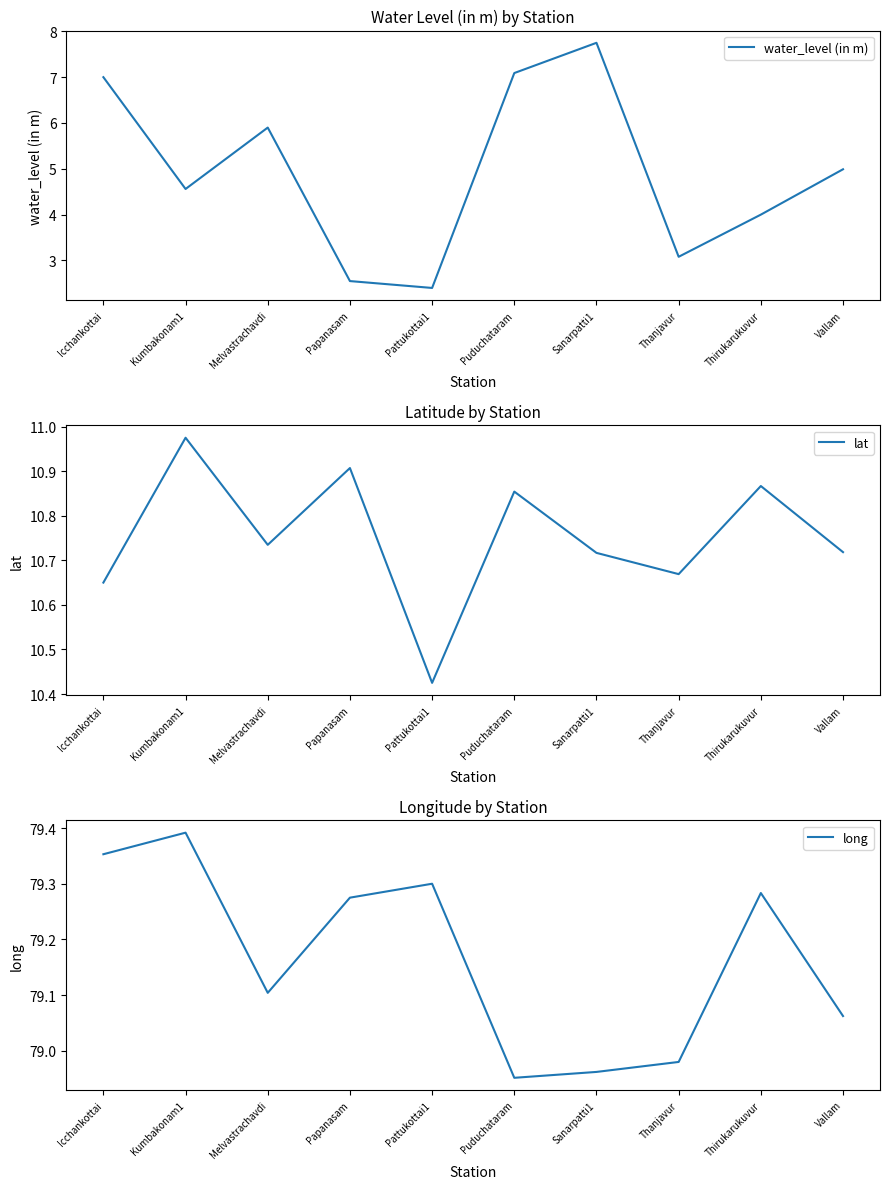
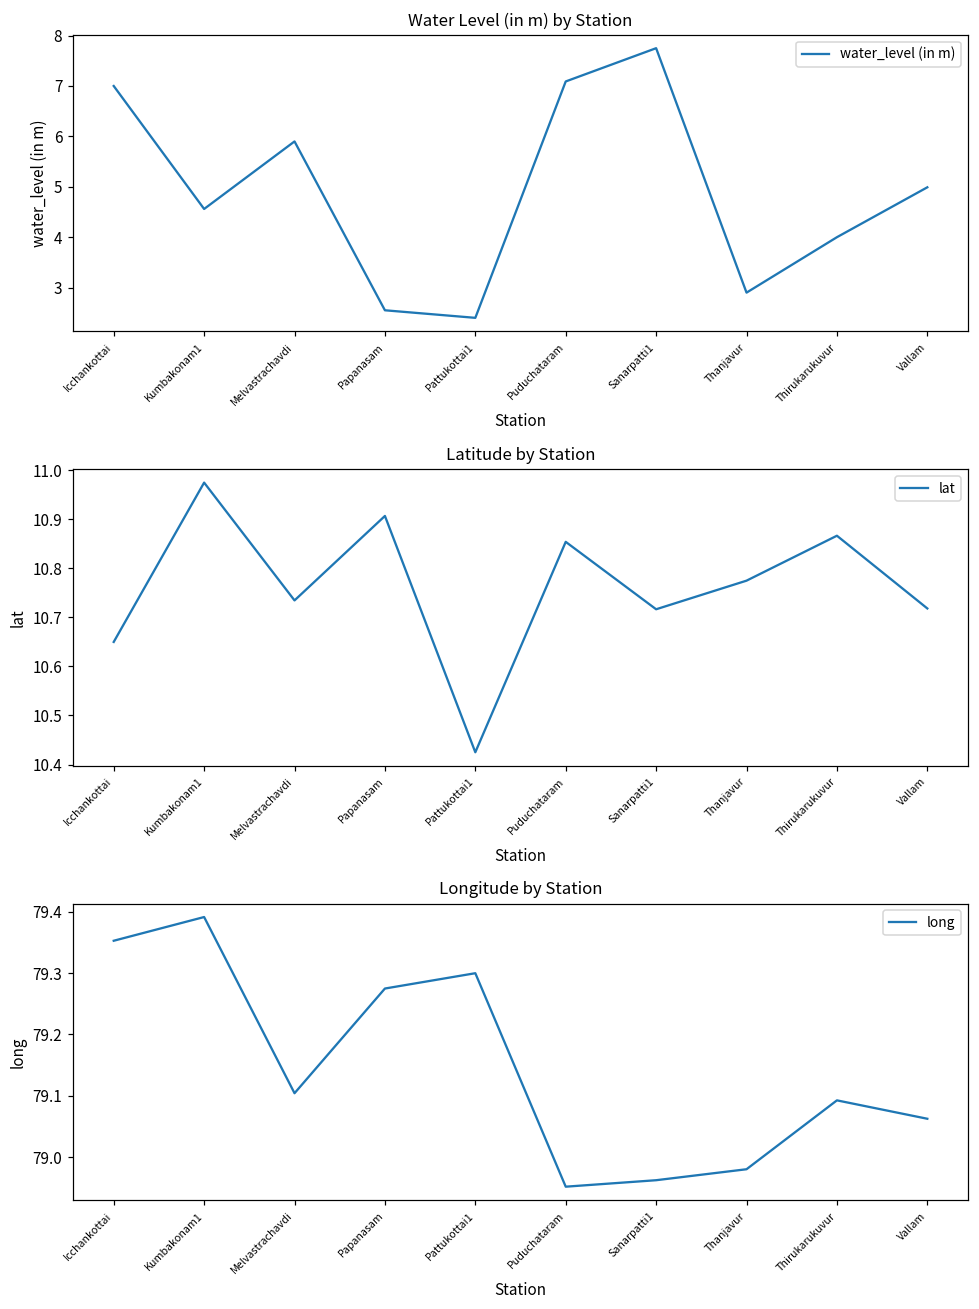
Water Level (in m) by Station, Thanjavur: 3.1 -> 2.9
Latitude by Station, Thanjavur: 10.67 -> 10.78
Longitude by Station, Thirukarukuvur: 79.28 -> 79.09
